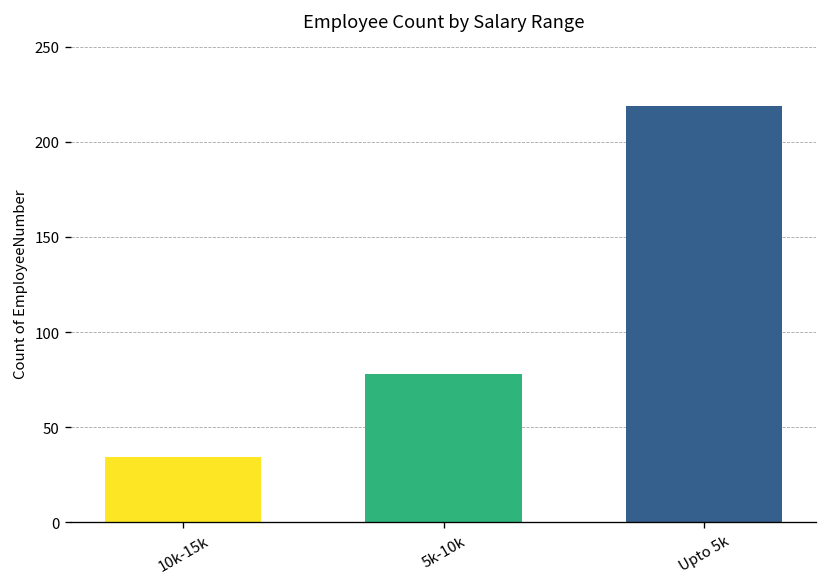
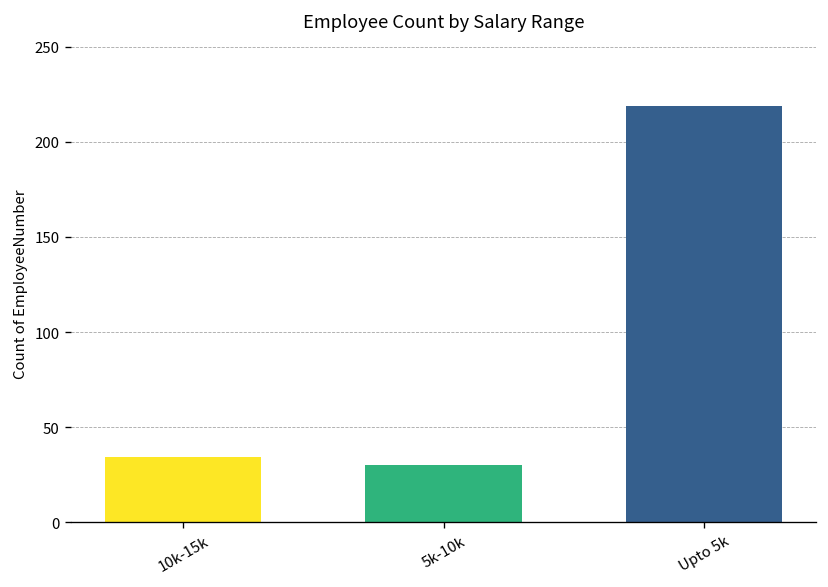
5k-10k: 78 -> 30
